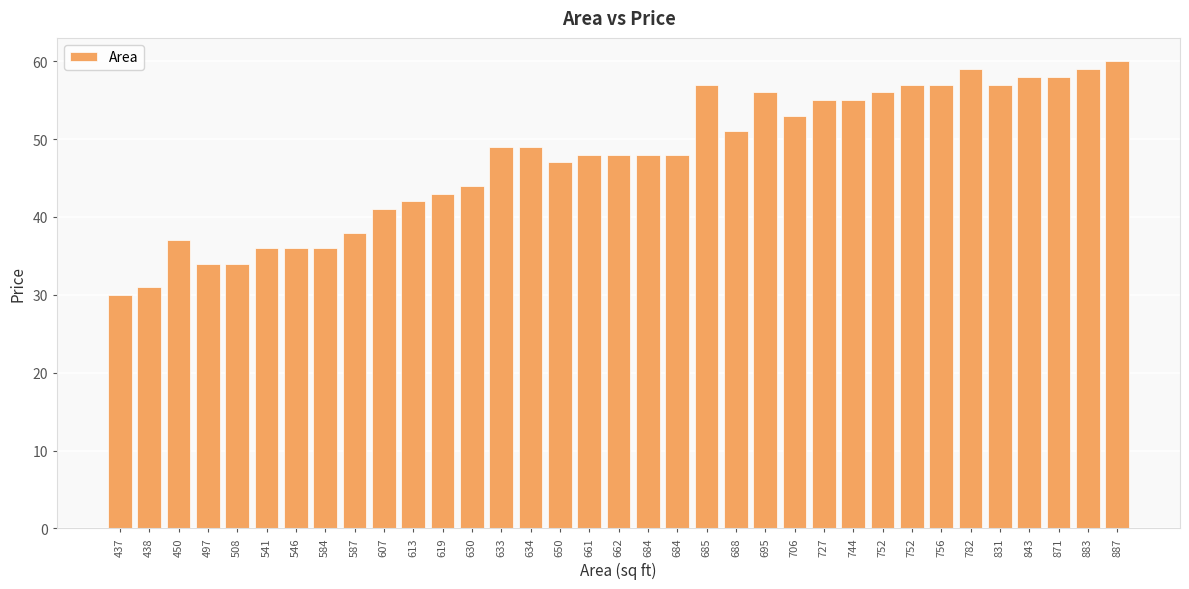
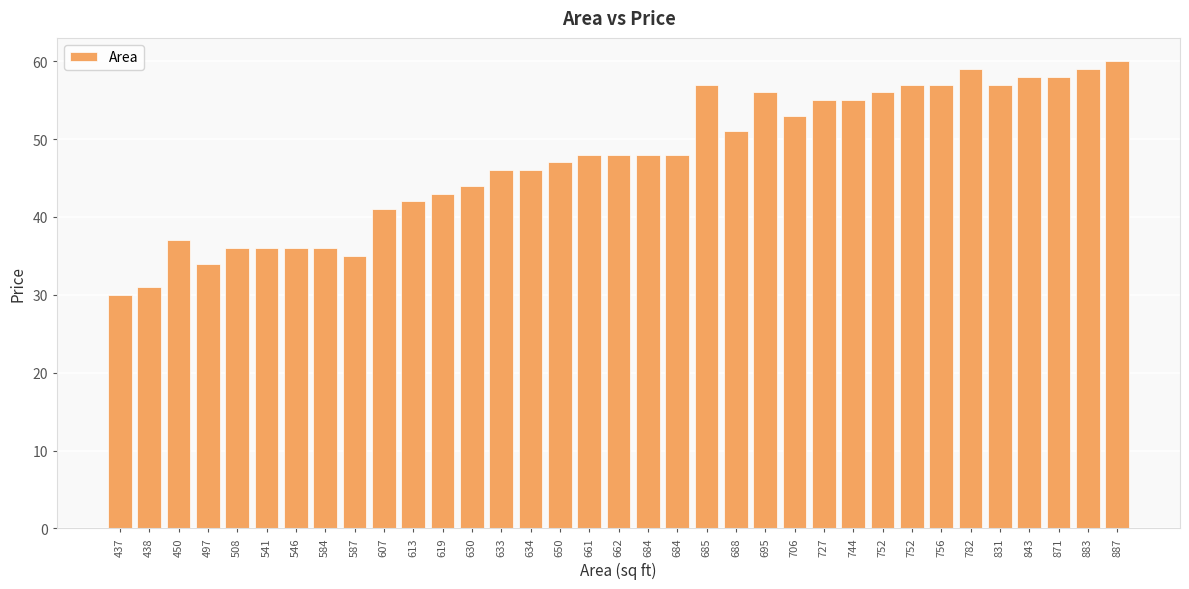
508: 34 -> 36
587: 38 -> 35
633: 49 -> 46
634: 49 -> 46
